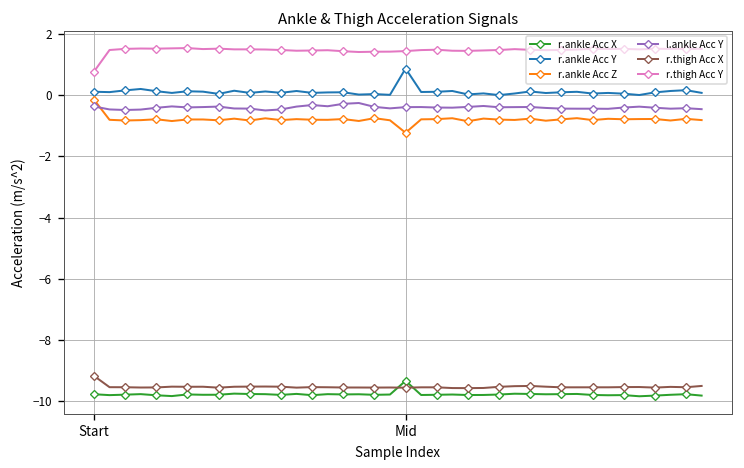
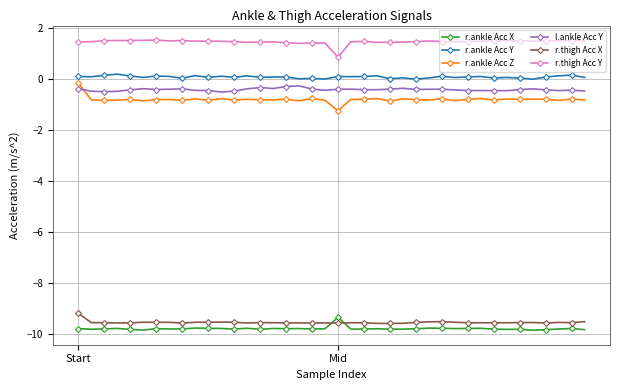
r.thigh Acc Y, Start: 0.8 -> 1.5
r.ankle Acc Y, Mid: 0.9 -> 0.1
r.thigh Acc Y, Mid: 1.4 -> 0.9
